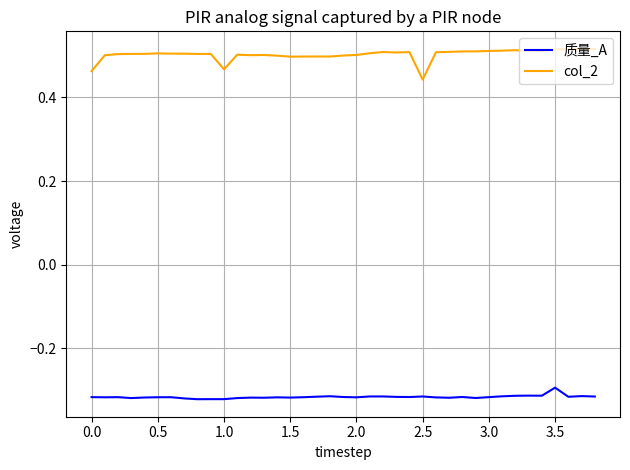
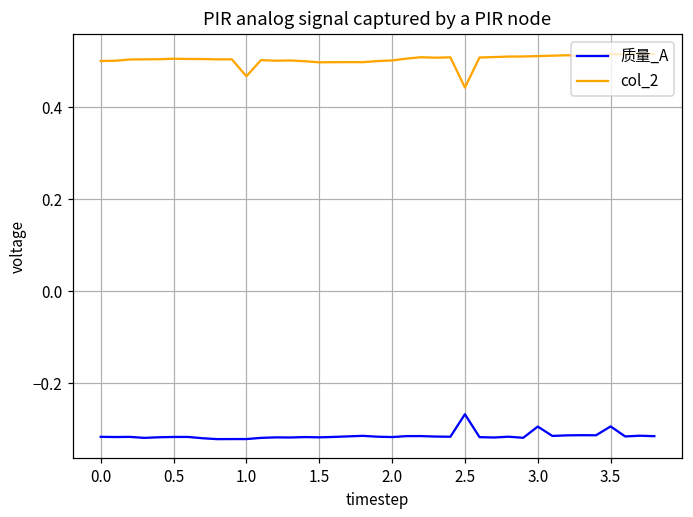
col_2, 0.0: 0.46 -> 0.50
质量_A, 2.5: -0.32 -> -0.27
质量_A, 3.0: -0.32 -> -0.29
